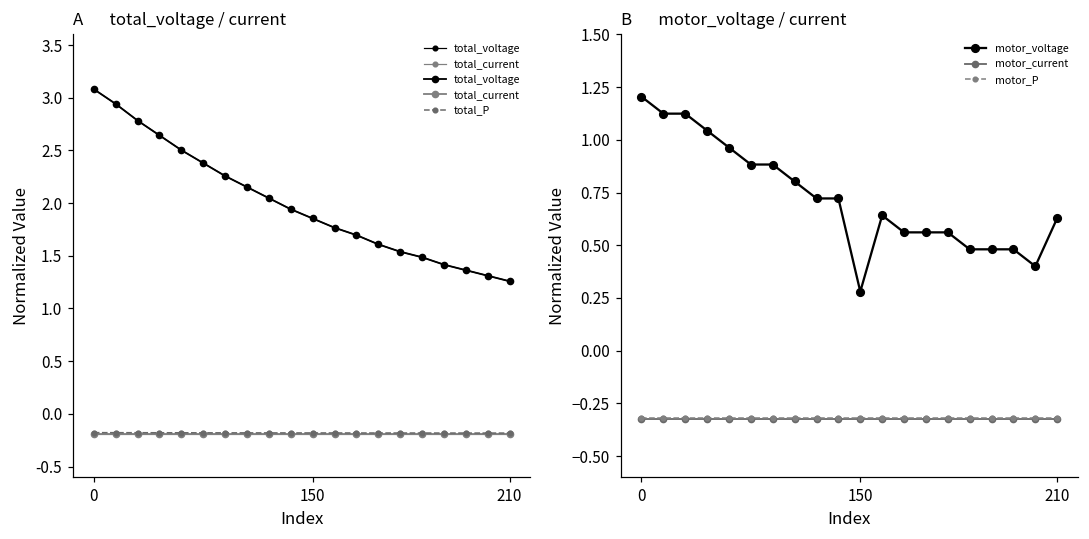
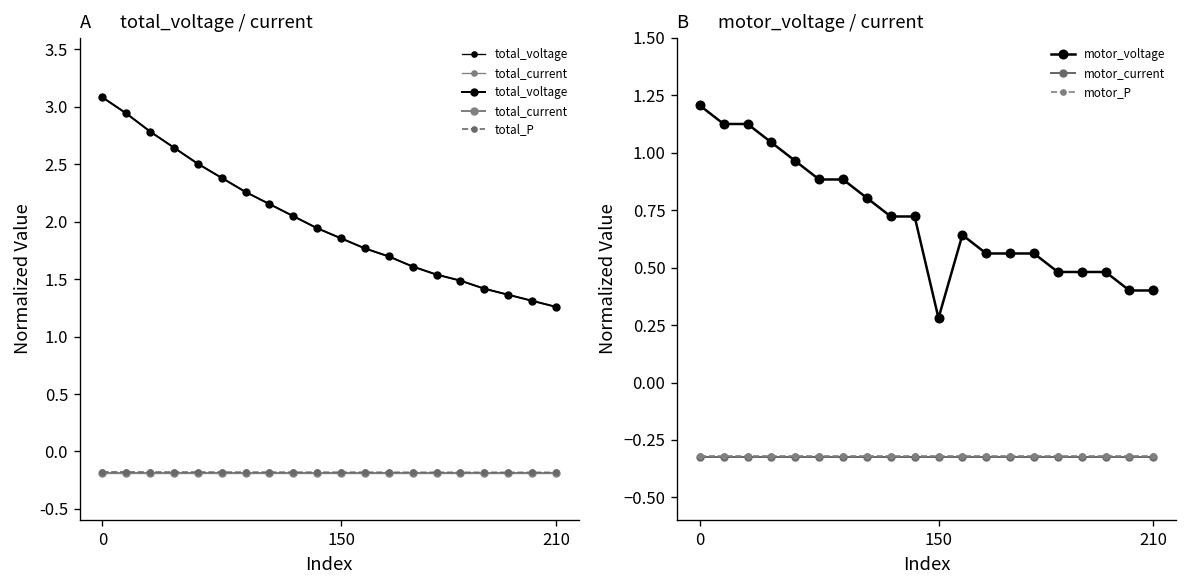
B motor_voltage / current, motor_voltage, 210: 0.63 -> 0.40
